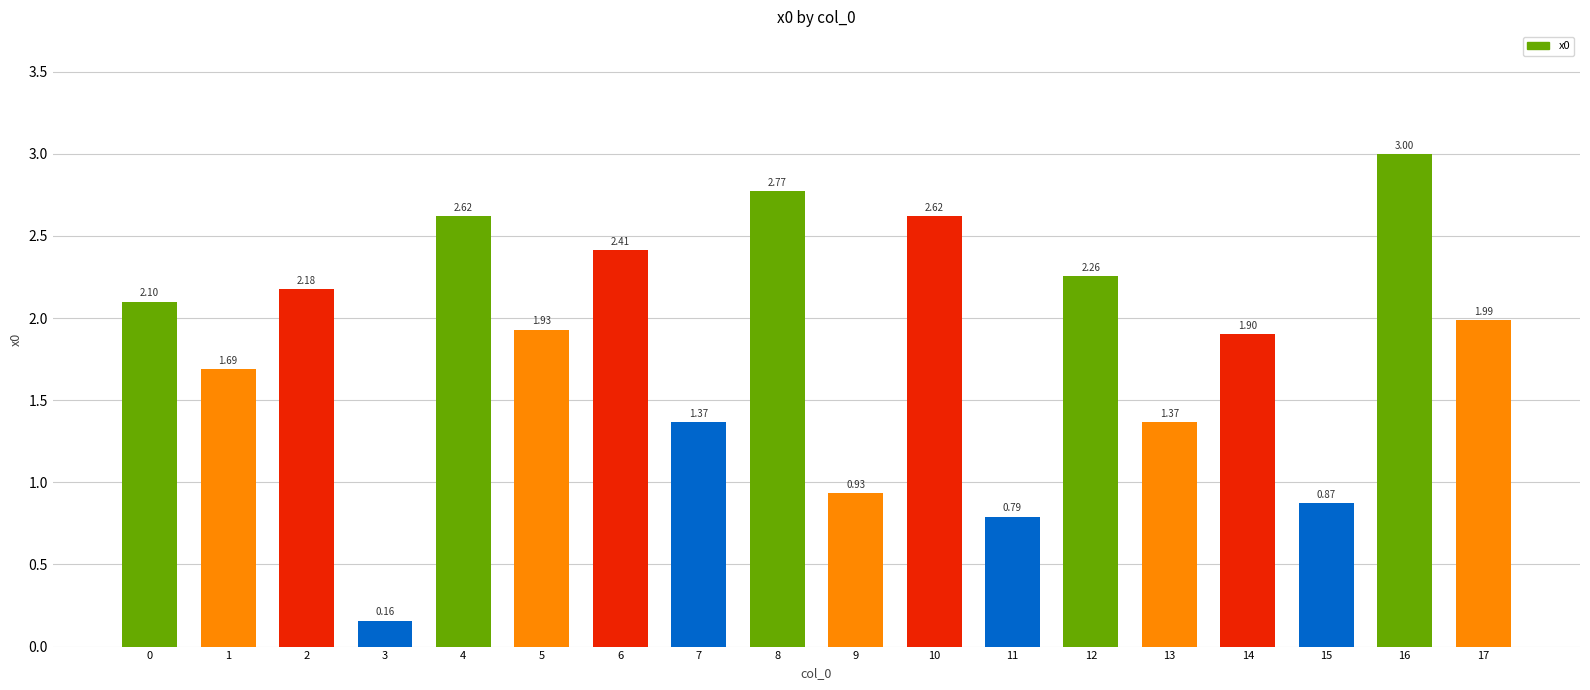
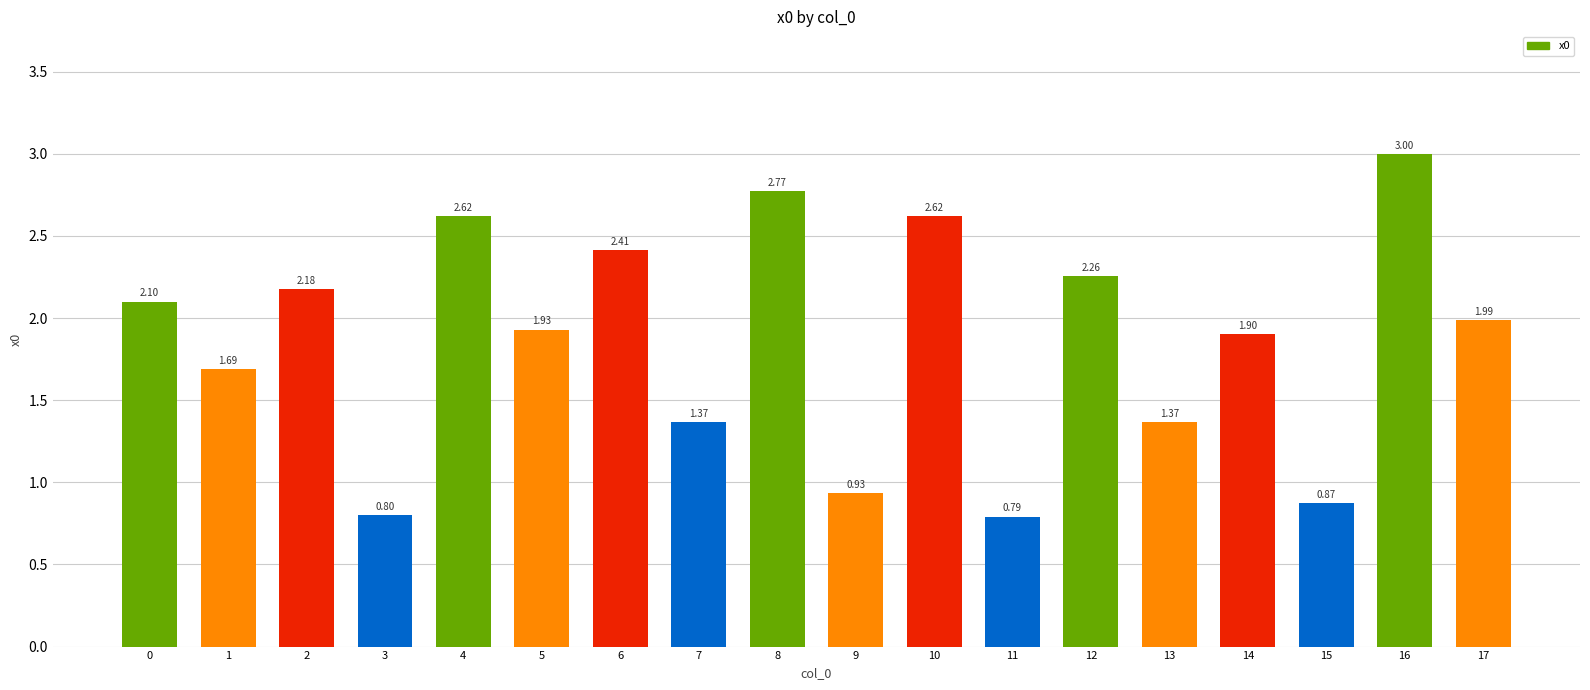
3: 0.16 -> 0.80
